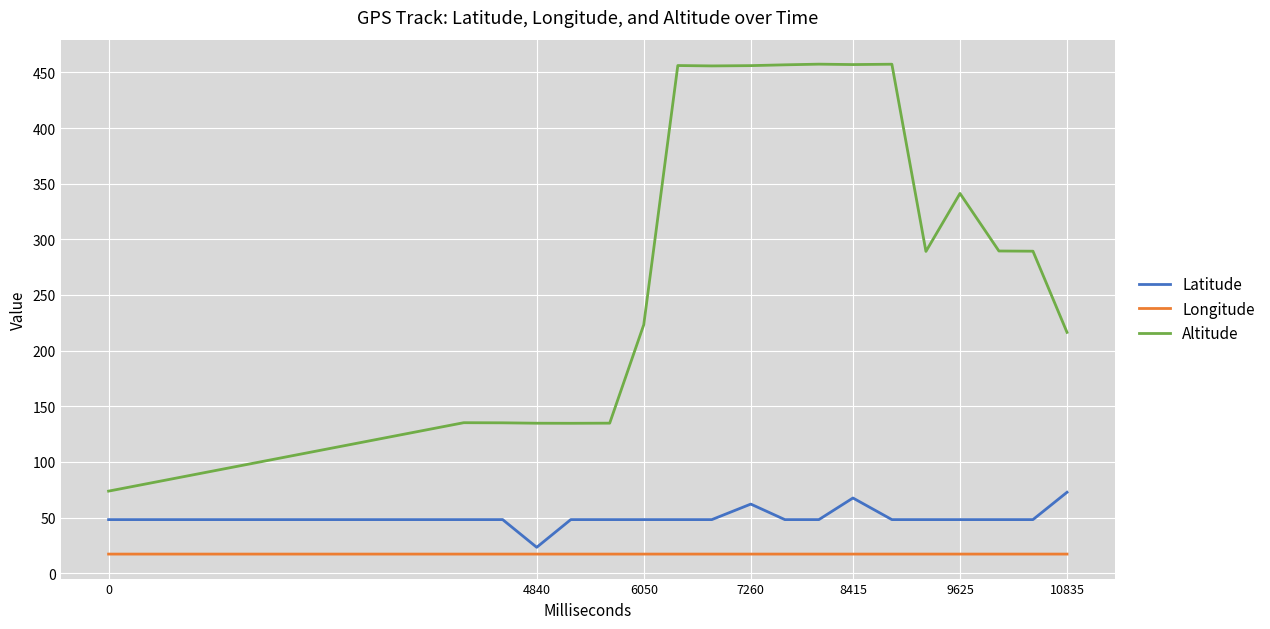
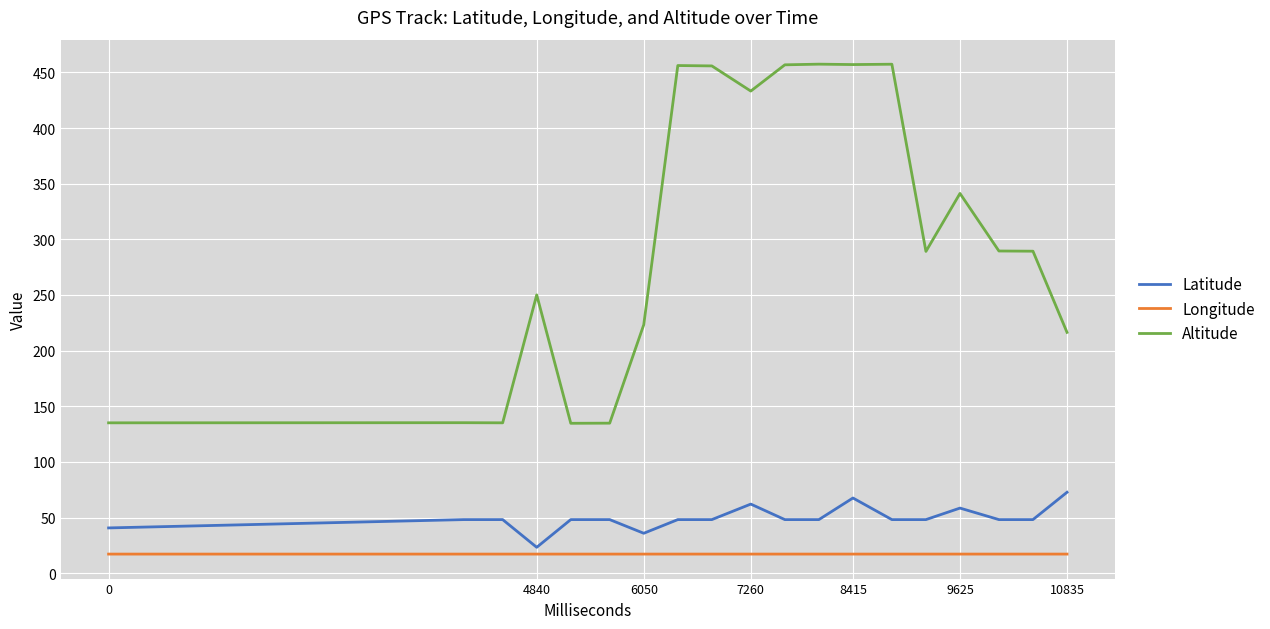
Latitude, 0: 48 -> 41
Altitude, 0: 74 -> 135
Altitude, 4840: 135 -> 250
Latitude, 6050: 48 -> 36
Altitude, 7260: 456 -> 433
Latitude, 9625: 48 -> 58
